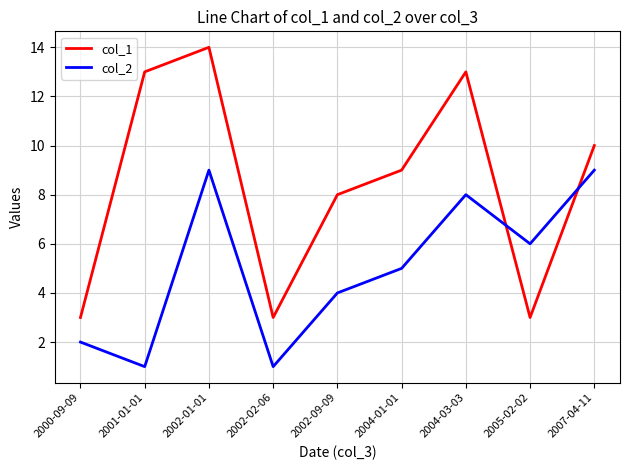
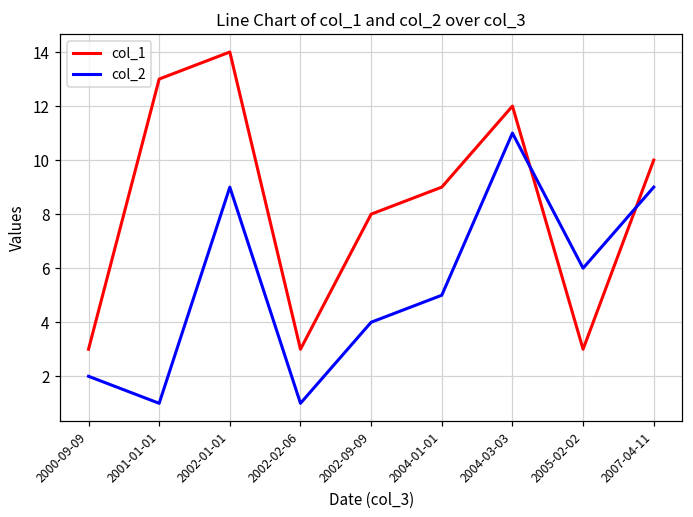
col_1, 2004-03-03: 13 -> 12
col_2, 2004-03-03: 8 -> 11
